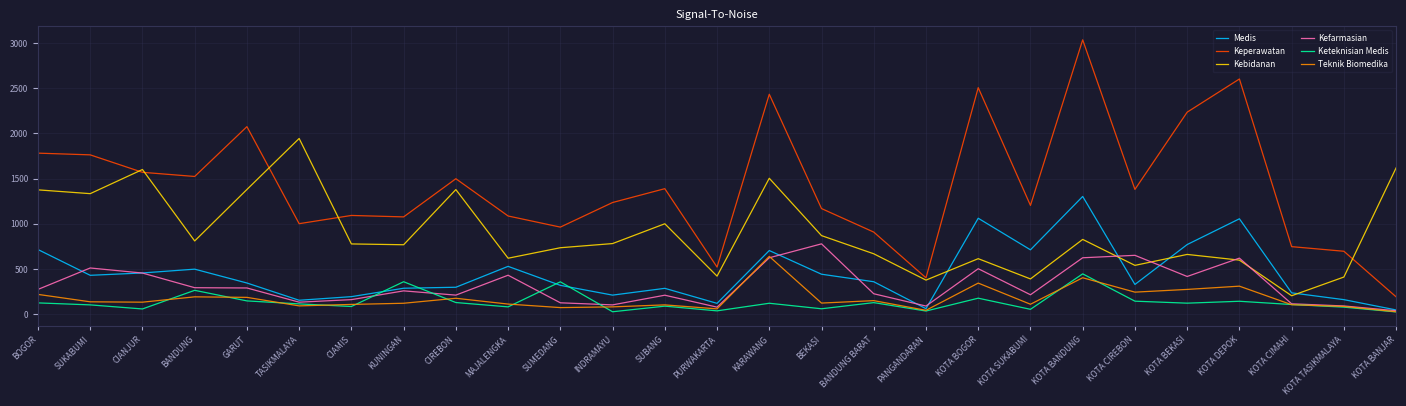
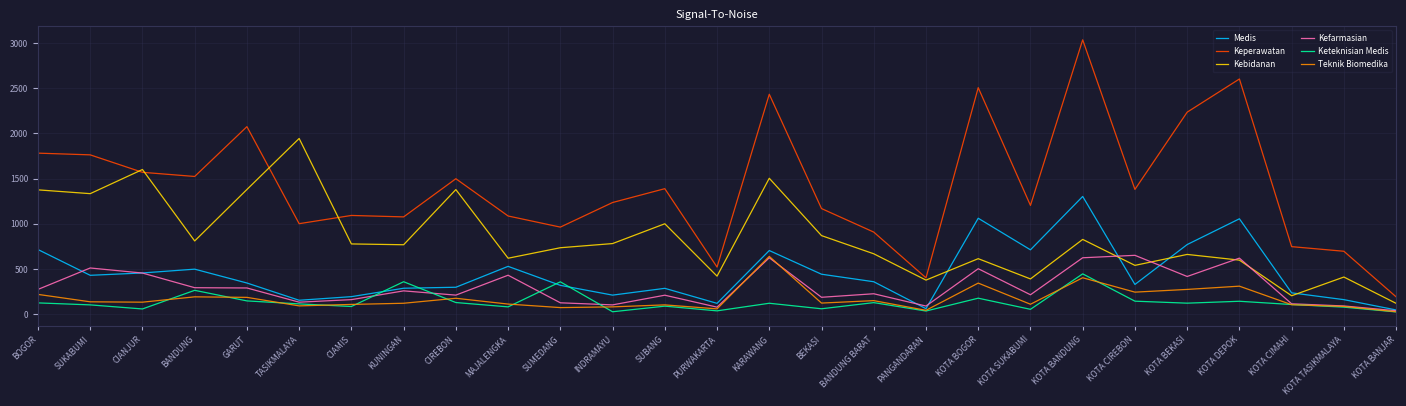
Kefarmasian, BEKASI: 800 -> 200
Kebidanan, KOTA BANJAR: 1600 -> 100
